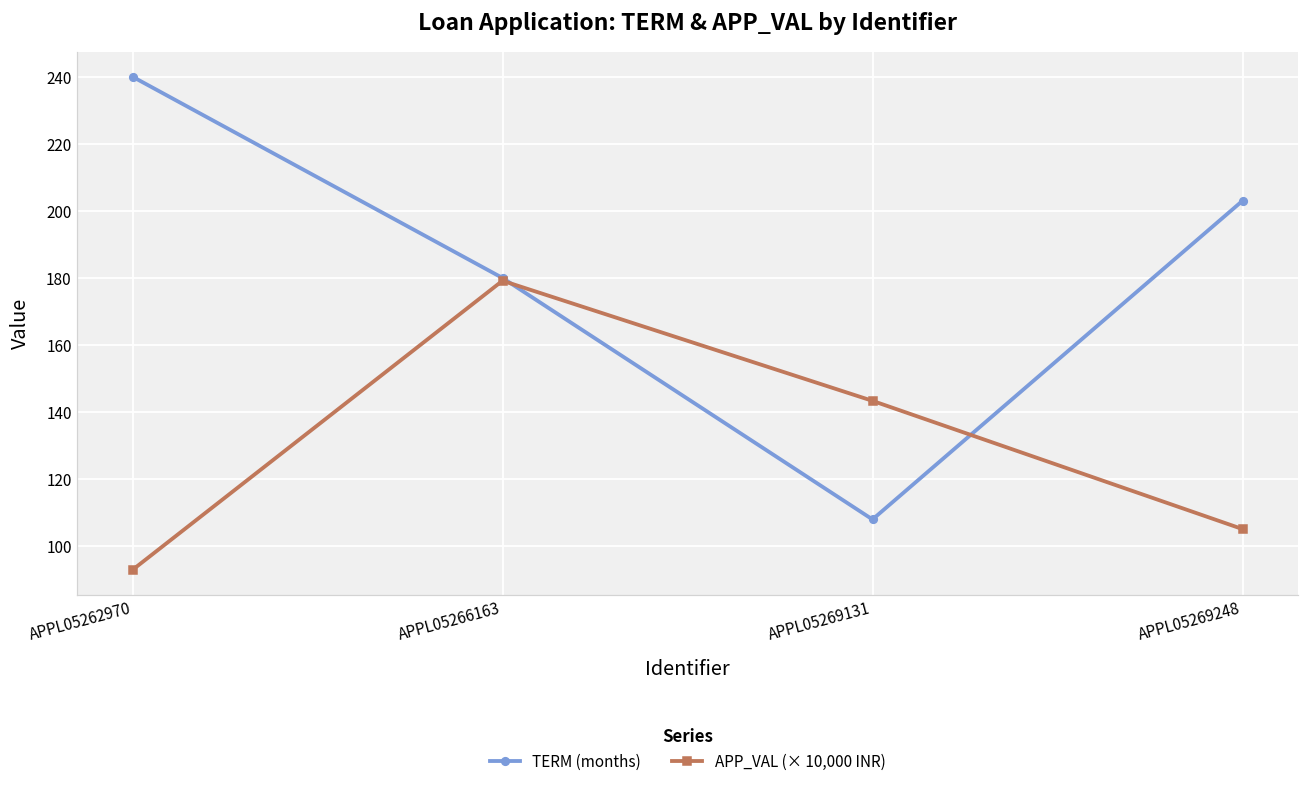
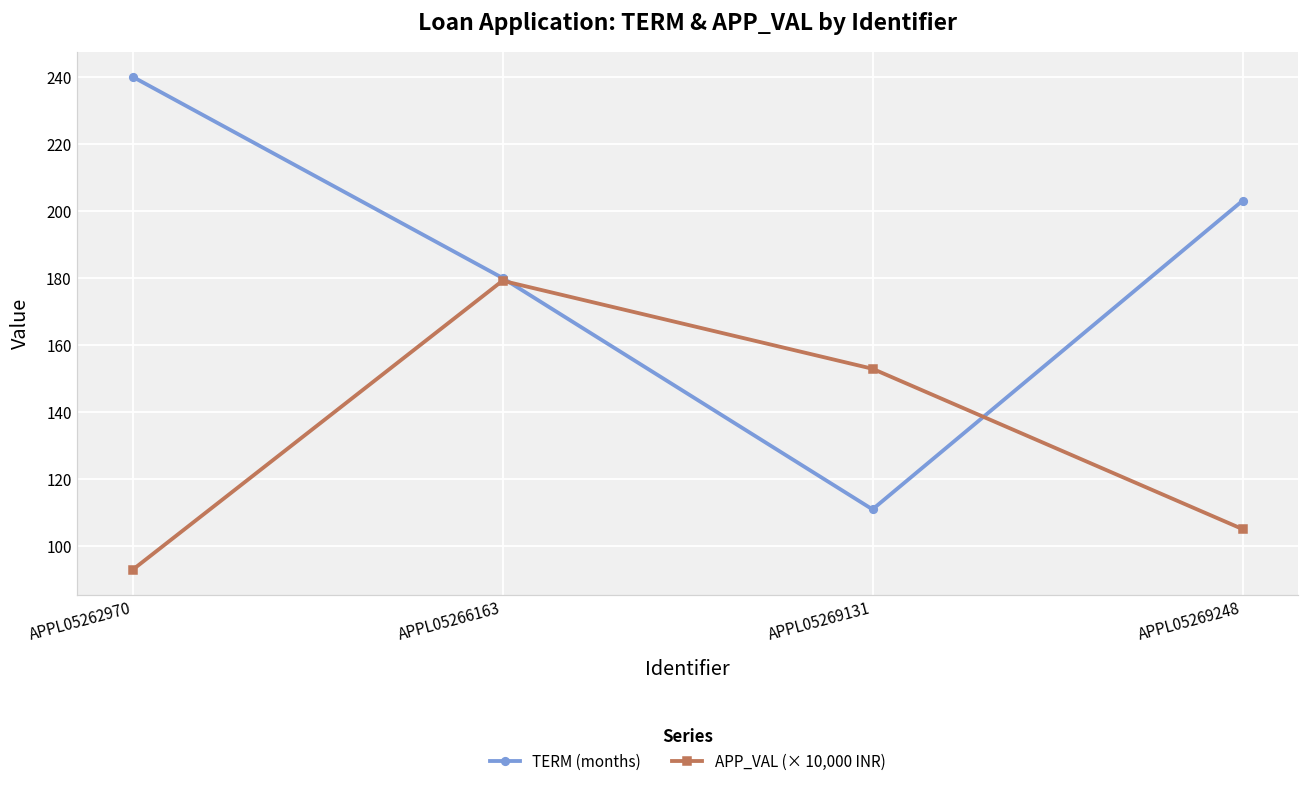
TERM (months), APPL05269131: 108 -> 111
APP_VAL (× 10,000 INR), APPL05269131: 143 -> 153
